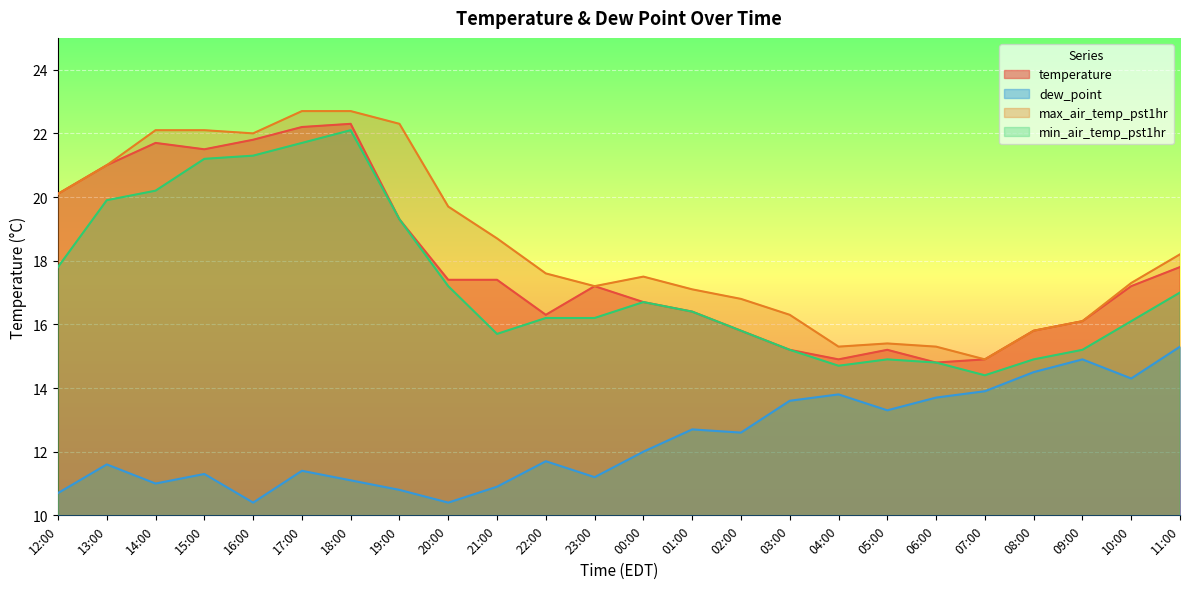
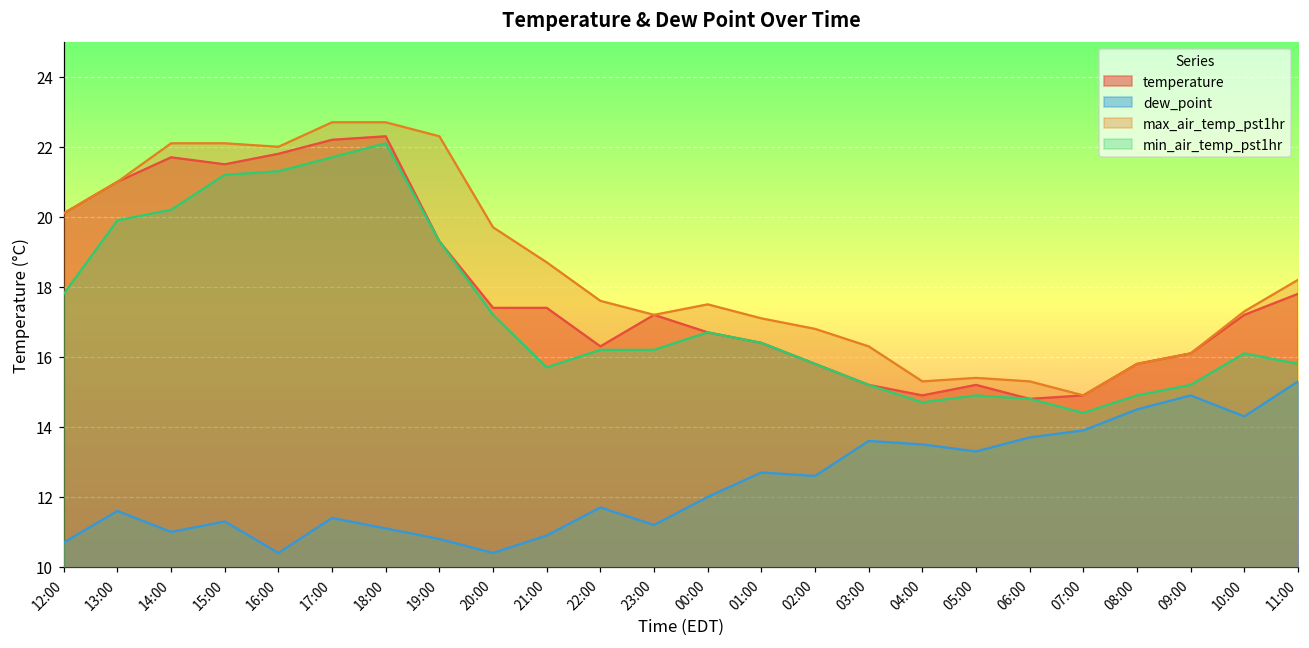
dew_point, 04:00: 13.8 -> 13.5
min_air_temp_pst1hr, 11:00: 17.0 -> 15.8
